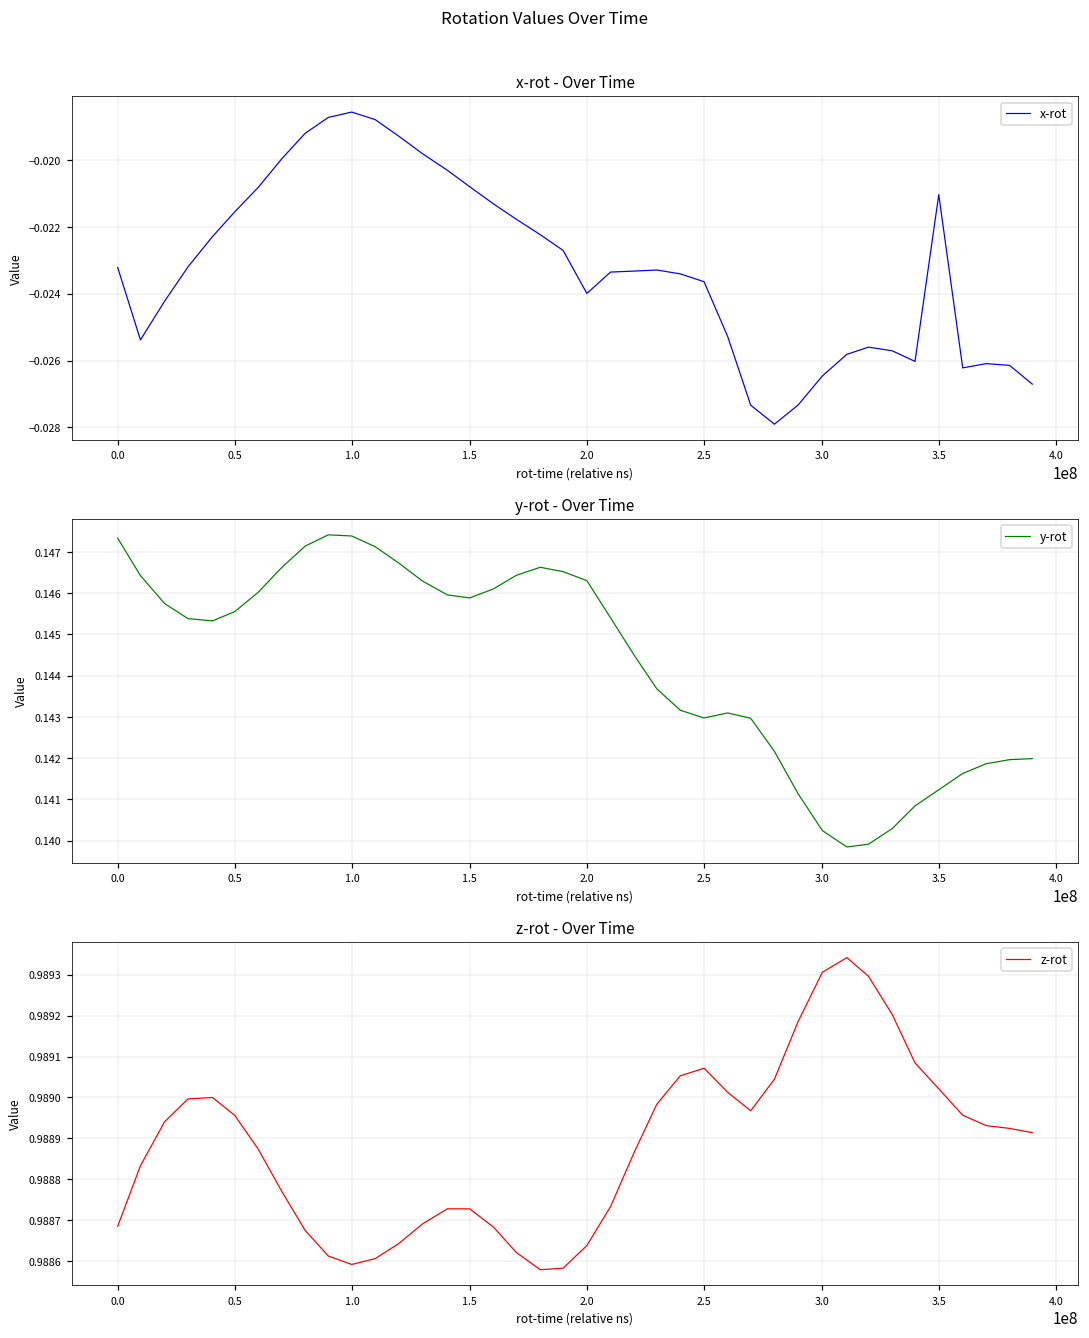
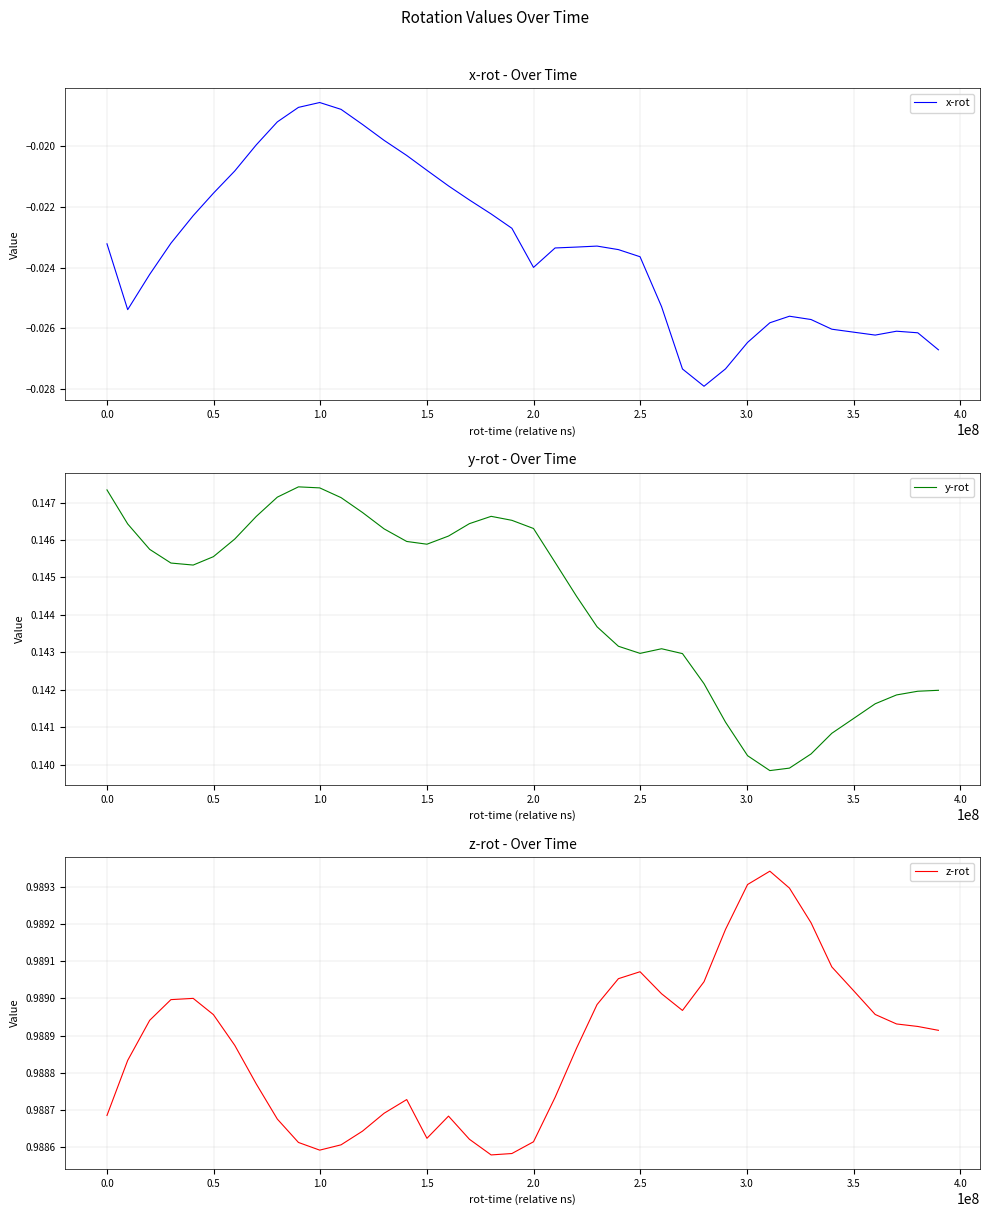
x-rot - Over Time, 3.5: -0.0210 -> -0.0261
z-rot - Over Time, 1.5: 0.98873 -> 0.98862
z-rot - Over Time, 2.0: 0.98864 -> 0.98861
